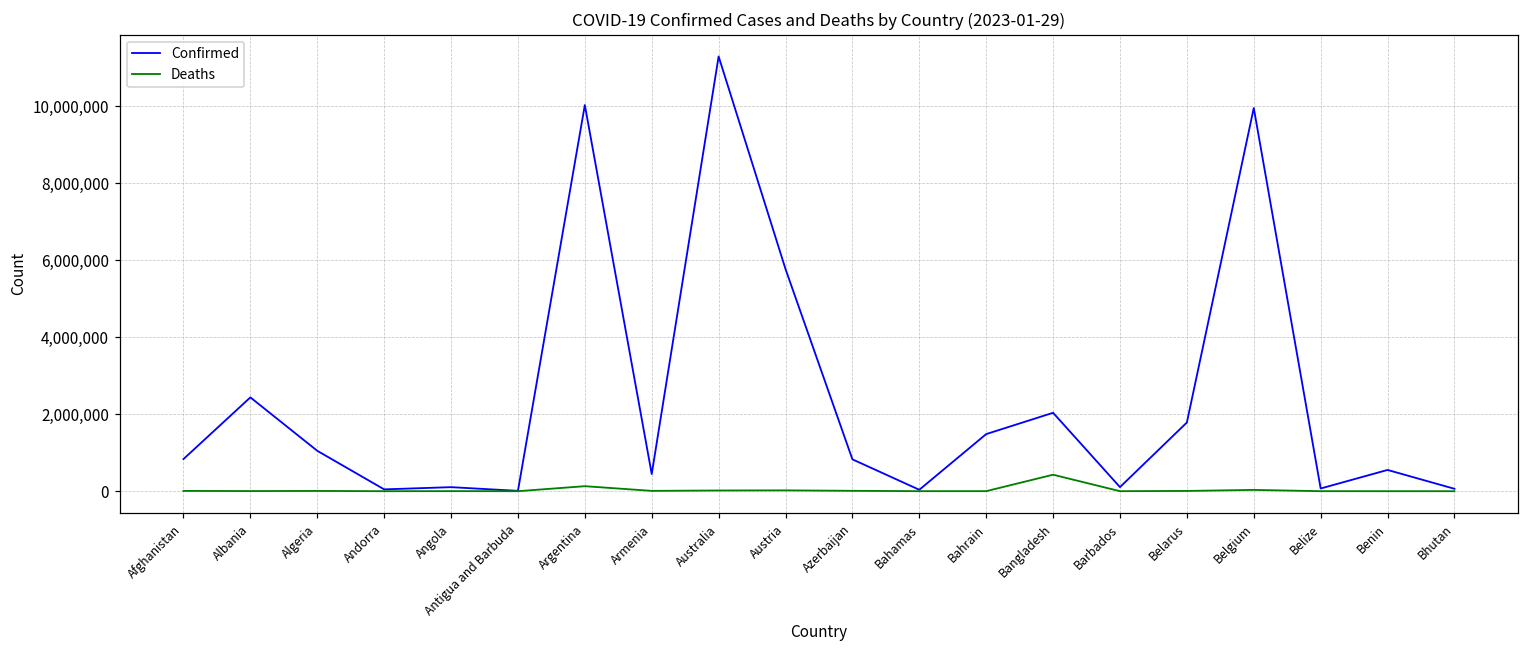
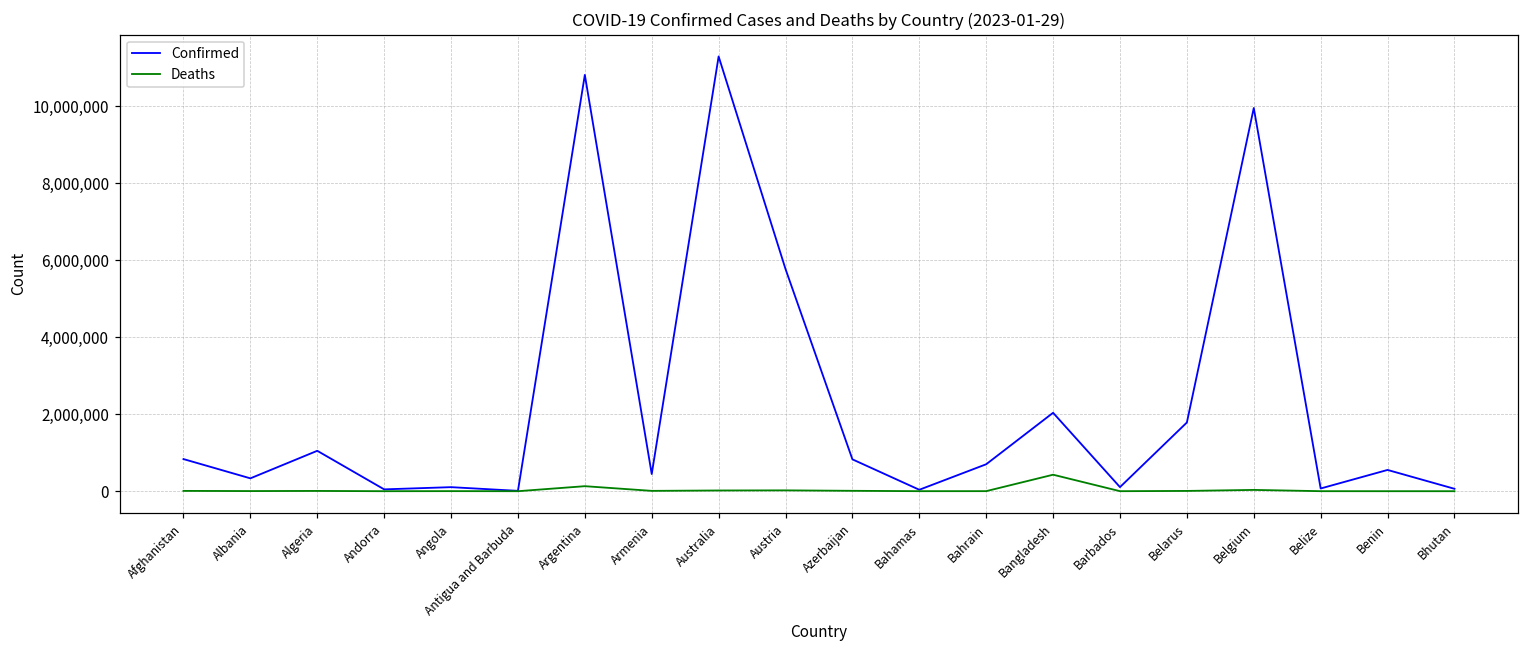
Confirmed, Albania: 2,400,000 -> 300,000
Confirmed, Argentina: 10,000,000 -> 10,800,000
Confirmed, Bahrain: 1,500,000 -> 700,000
